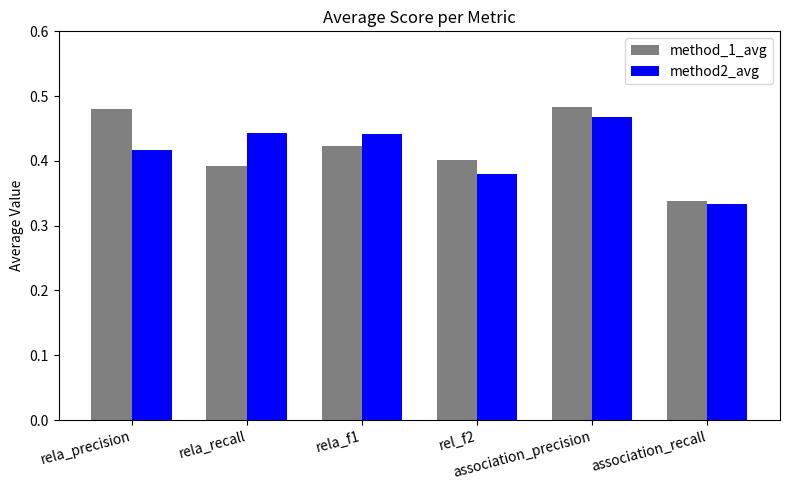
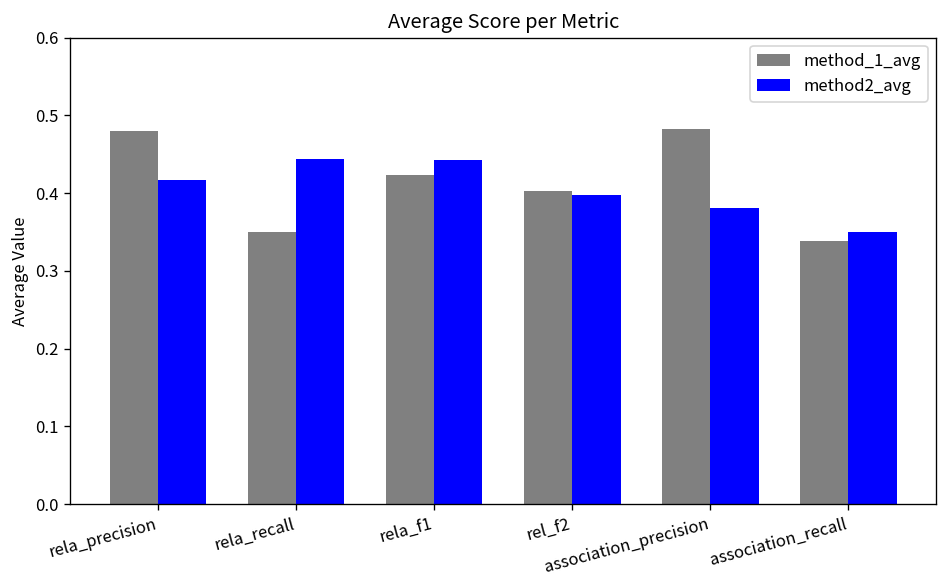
method_1_avg, rela_recall: 0.39 -> 0.35
method2_avg, rel_f2: 0.38 -> 0.40
method2_avg, association_precision: 0.47 -> 0.38
method2_avg, association_recall: 0.33 -> 0.35
